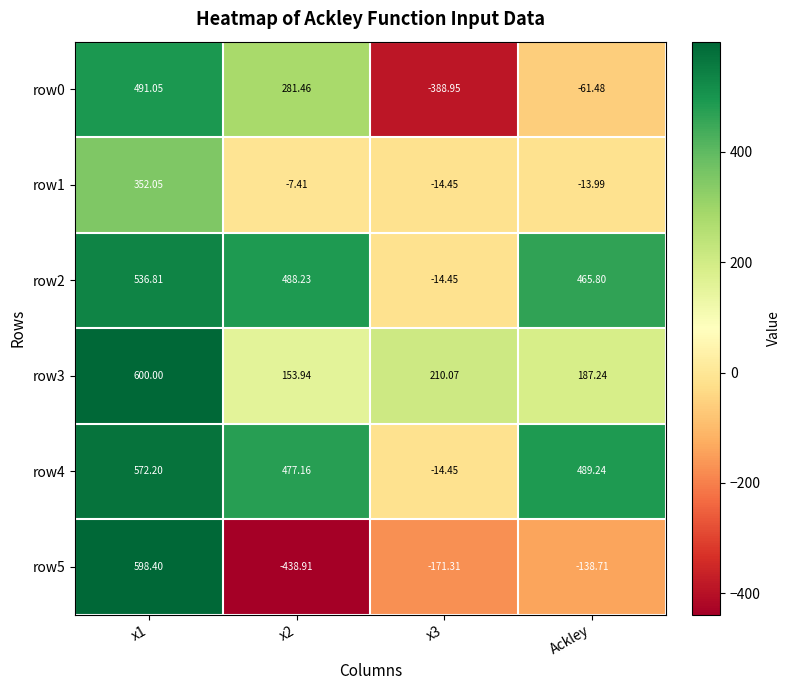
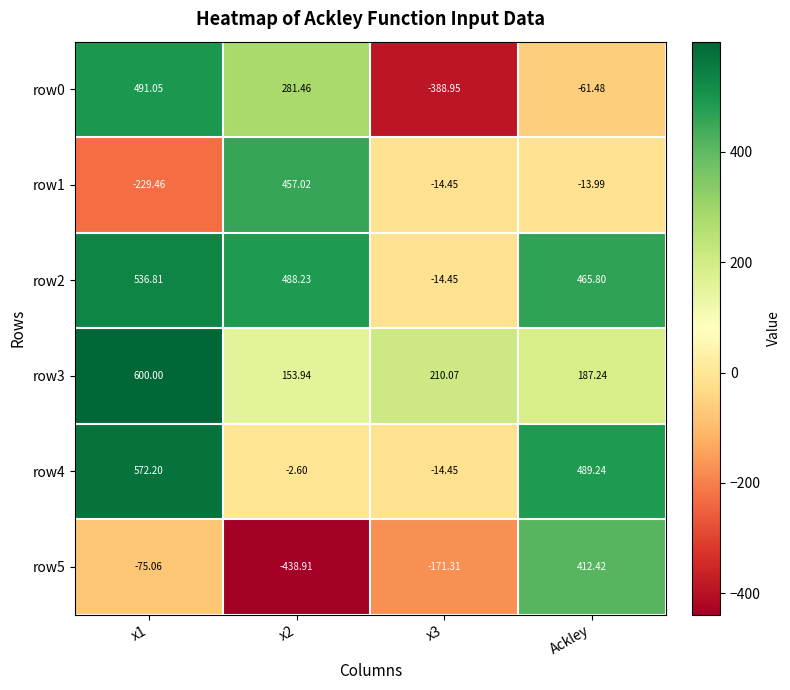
row1, x1: 352.05 -> -229.46
row1, x2: -7.41 -> 457.02
row4, x2: 477.16 -> -2.60
row5, x1: 598.40 -> -75.06
row5, Ackley: -138.71 -> 412.42
